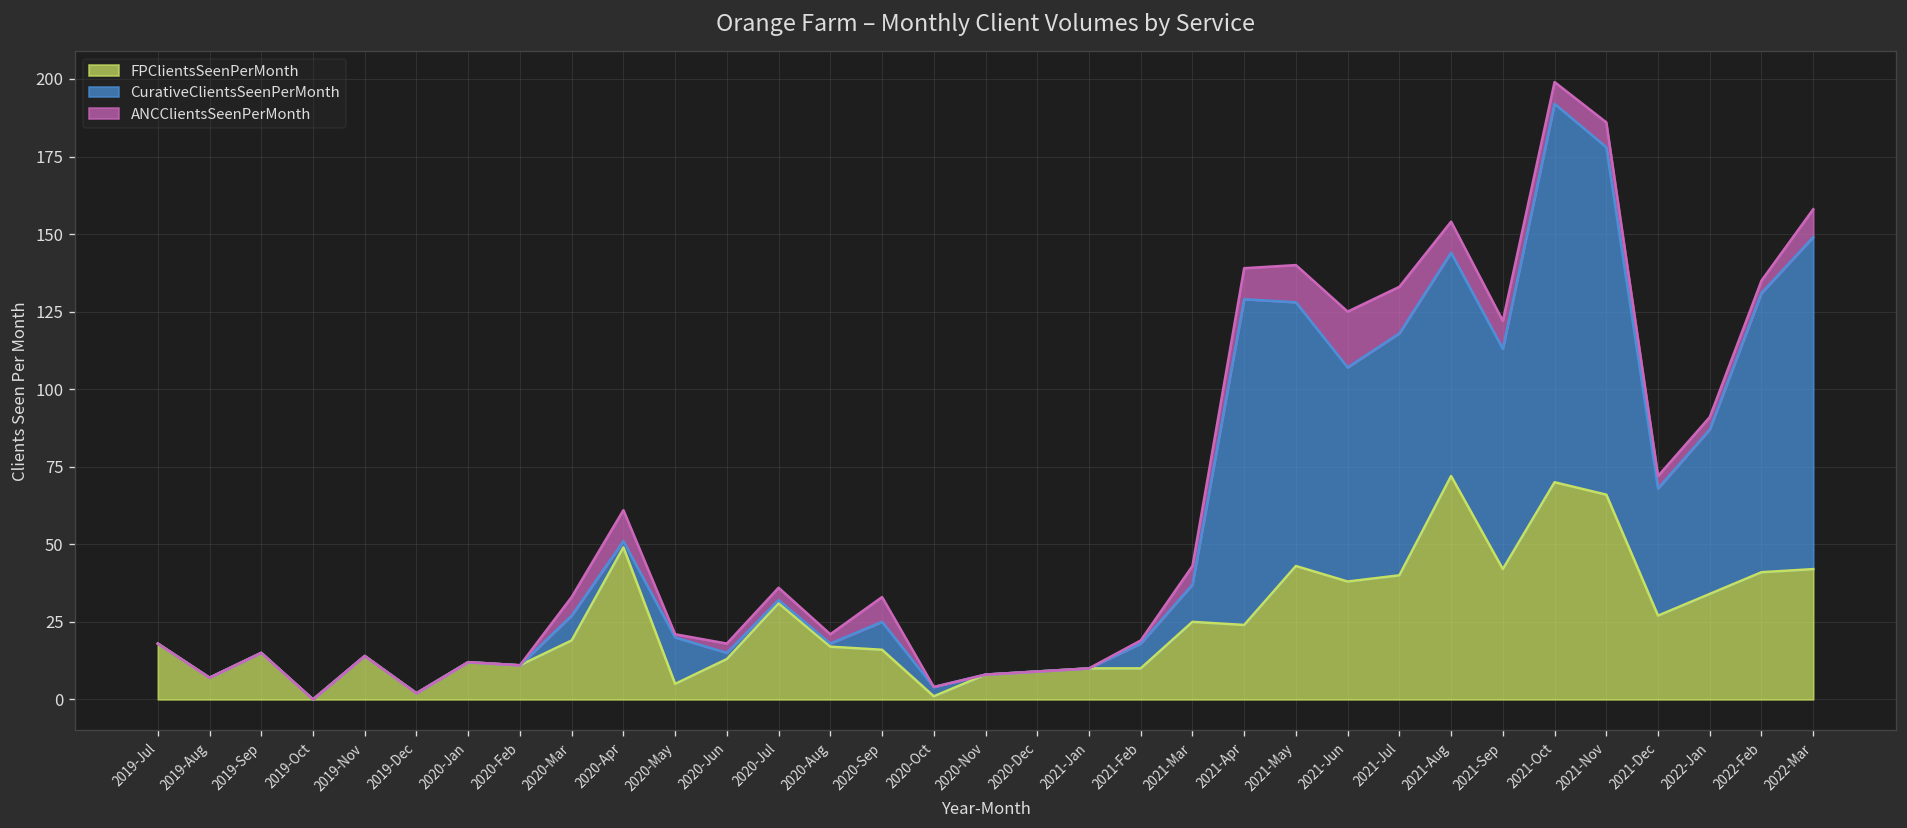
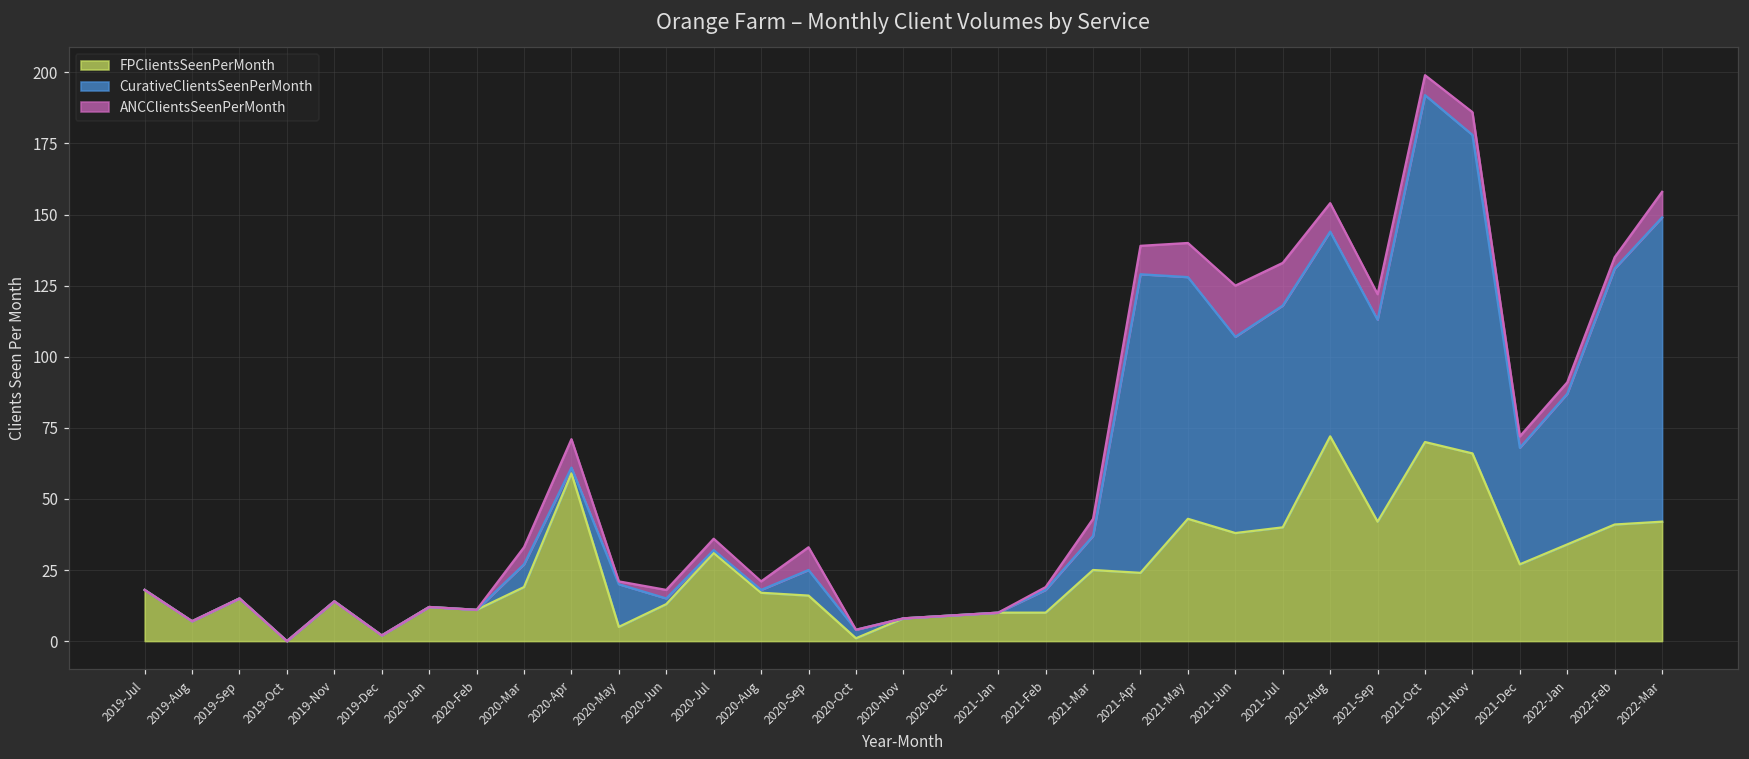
FPClientsSeenPerMonth, 2020-Apr: 49 -> 59
